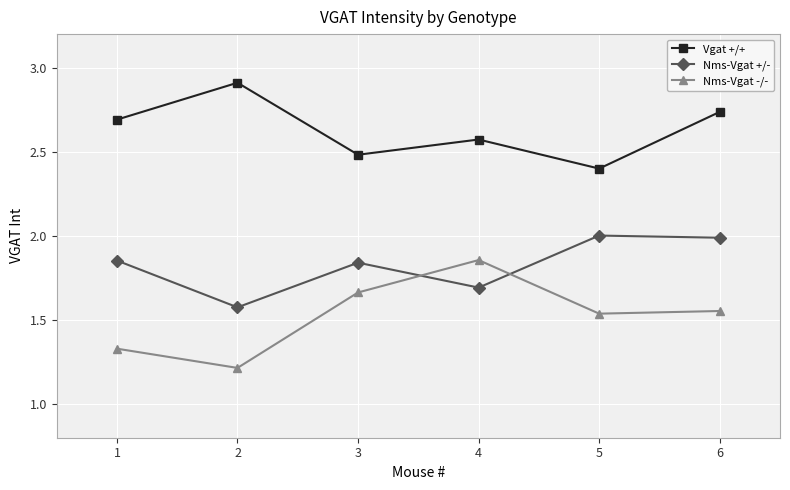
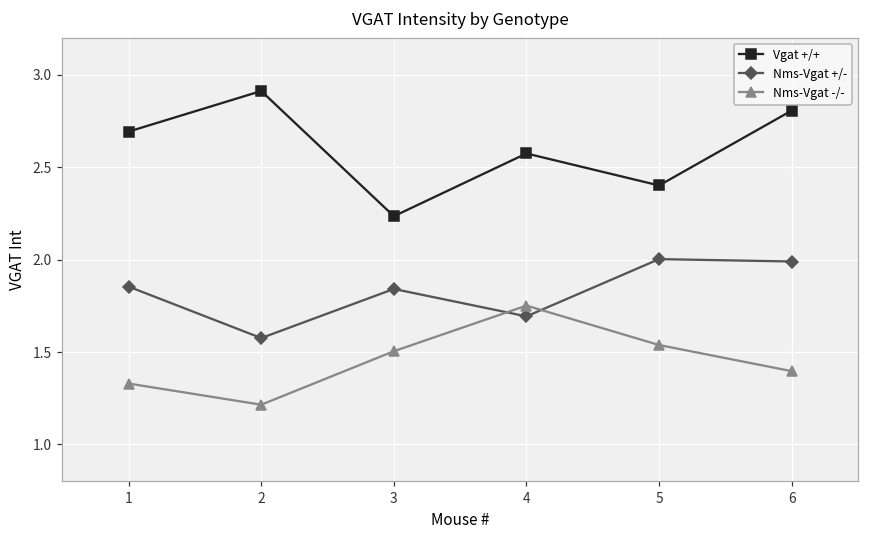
Vgat +/+, 3: 2.48 -> 2.23
Nms-Vgat -/-, 3: 1.66 -> 1.50
Nms-Vgat -/-, 4: 1.86 -> 1.75
Vgat +/+, 6: 2.74 -> 2.81
Nms-Vgat -/-, 6: 1.55 -> 1.40
